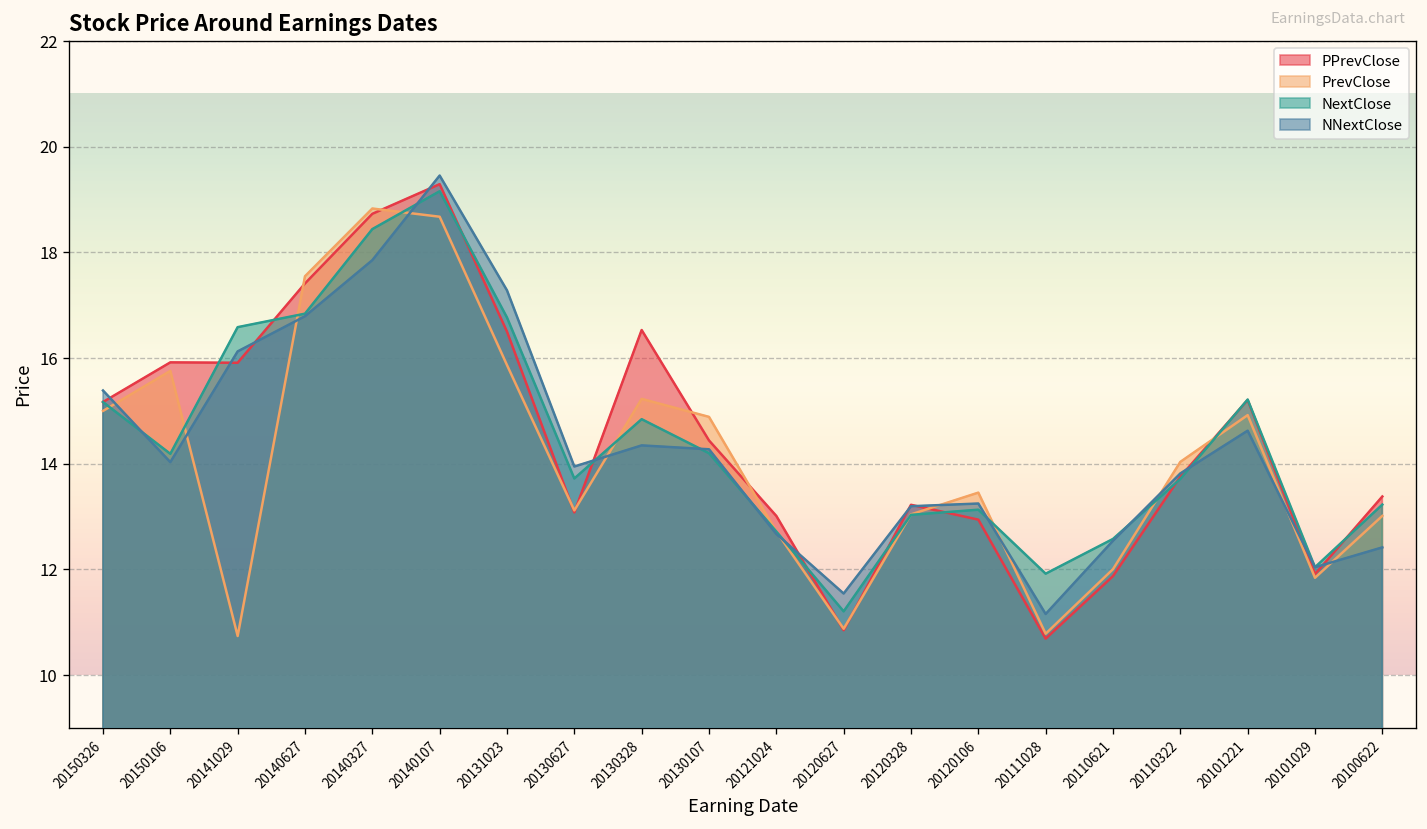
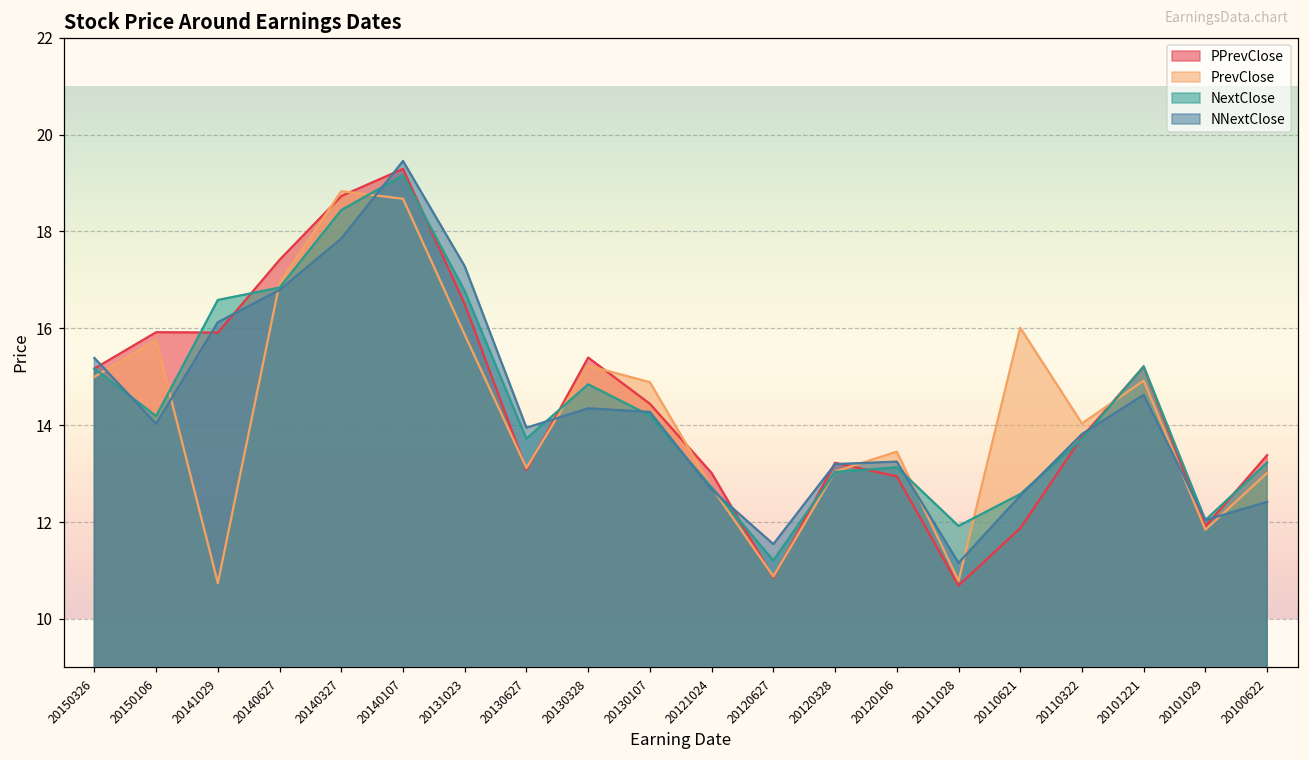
PrevClose, 20140627: 17.5 -> 16.9
PPrevClose, 20130328: 16.5 -> 15.4
PrevClose, 20110621: 12.0 -> 16.0
